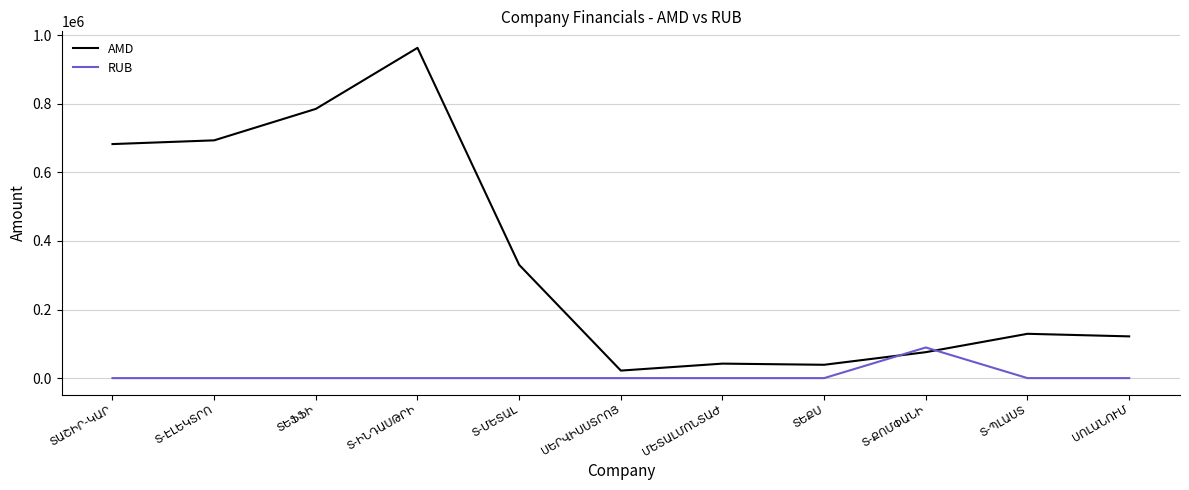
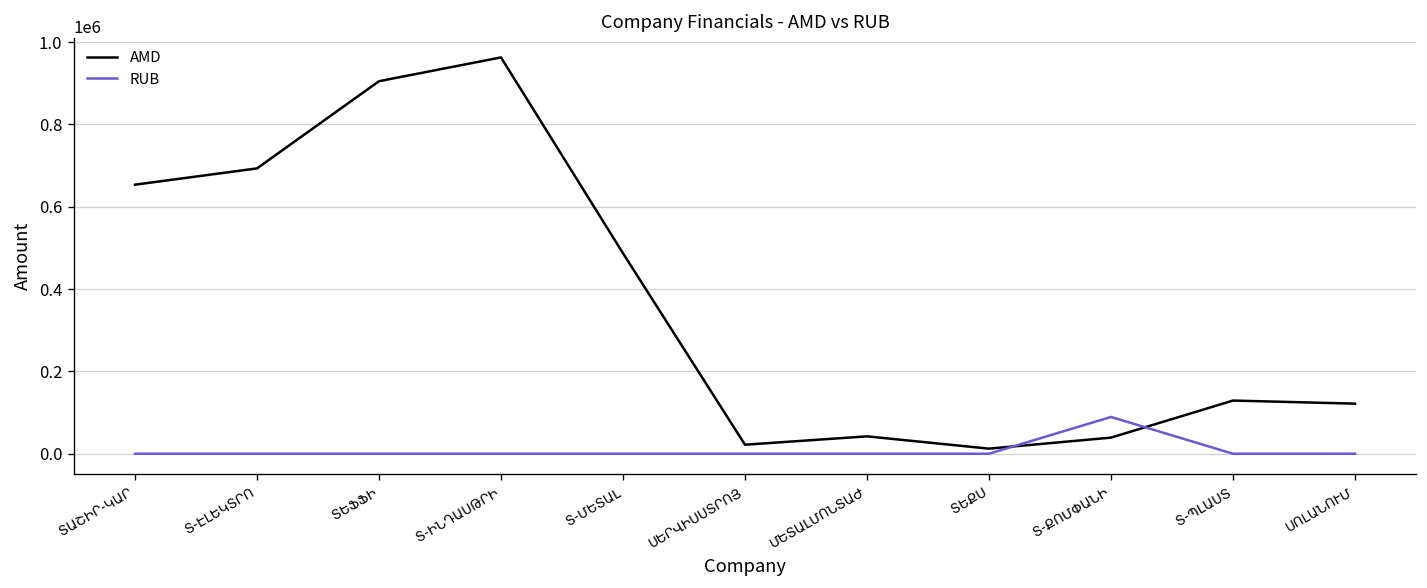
AMD, ՏԱՇԻՐ-ԿԱՐ: 680000 -> 650000
AMD, ՏԵՖՖԻ: 780000 -> 900000
AMD, Տ-ՄԵՏԱԼ: 330000 -> 490000
AMD, ՏԵՔՍ: 40000 -> 10000
AMD, Տ-ՔՈՄՓԱՆԻ: 80000 -> 40000
